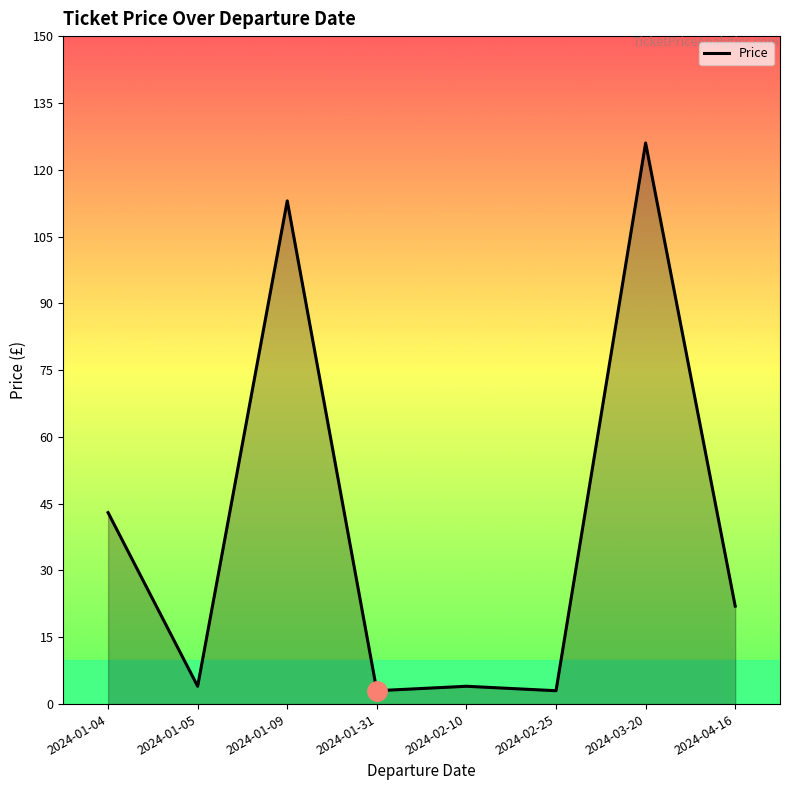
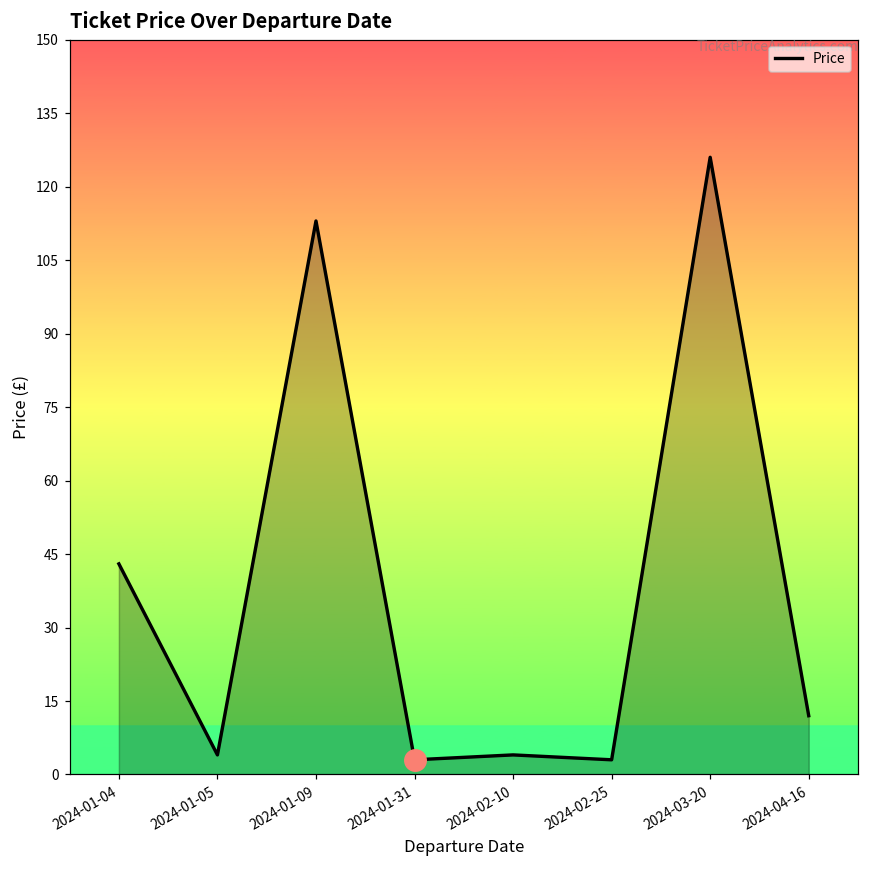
Price, 2024-04-16: 22 -> 12
